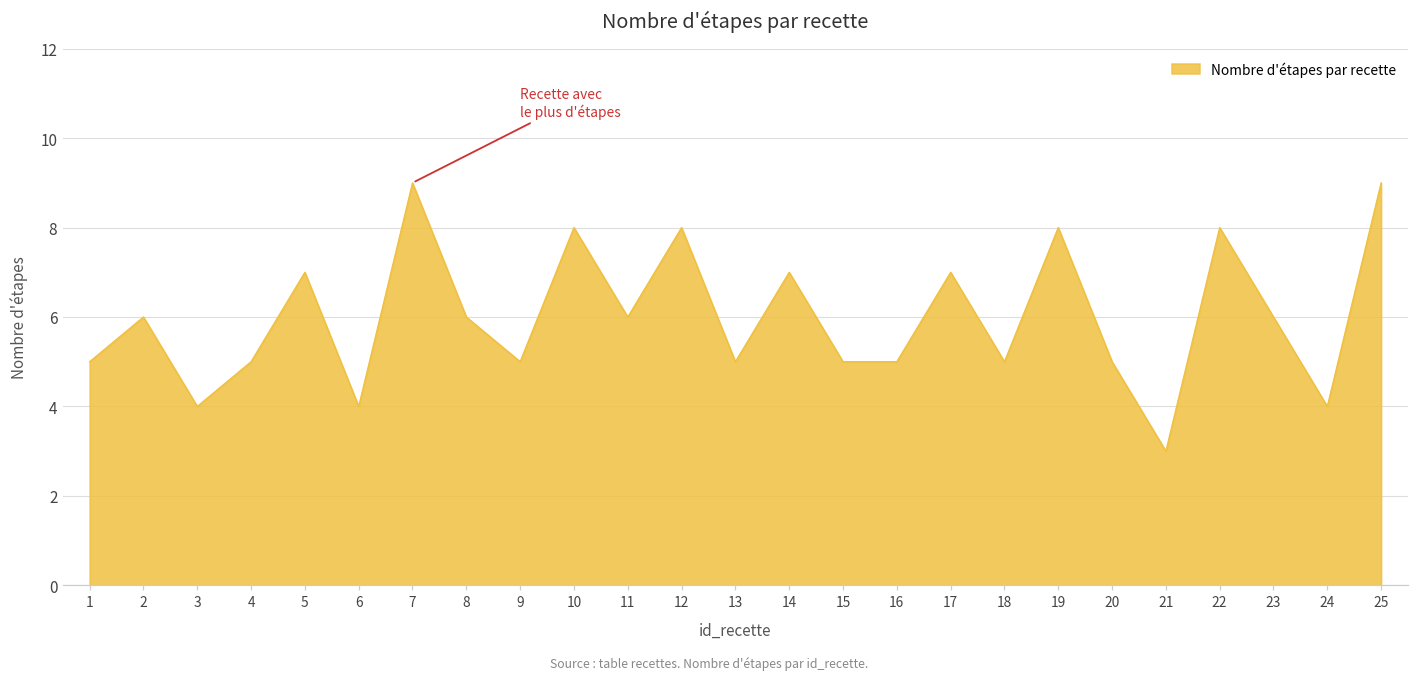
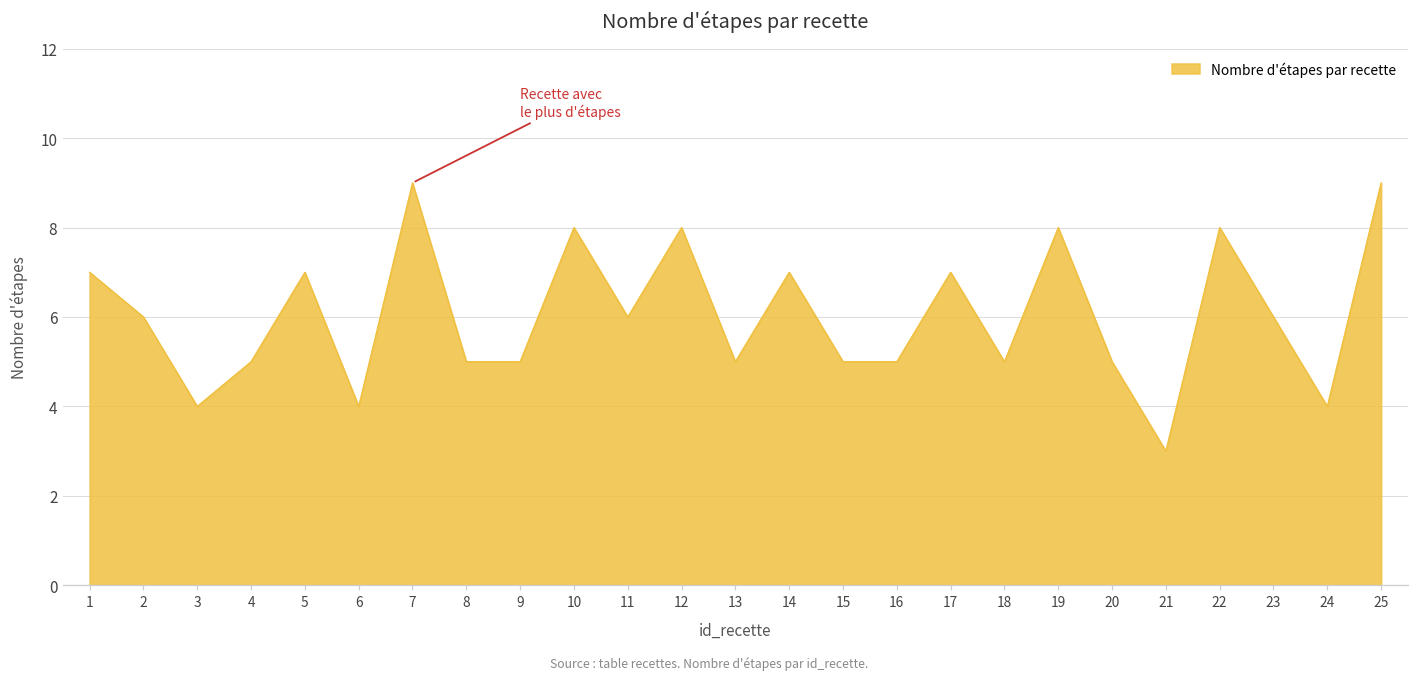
1: 5 -> 7
8: 6 -> 5
